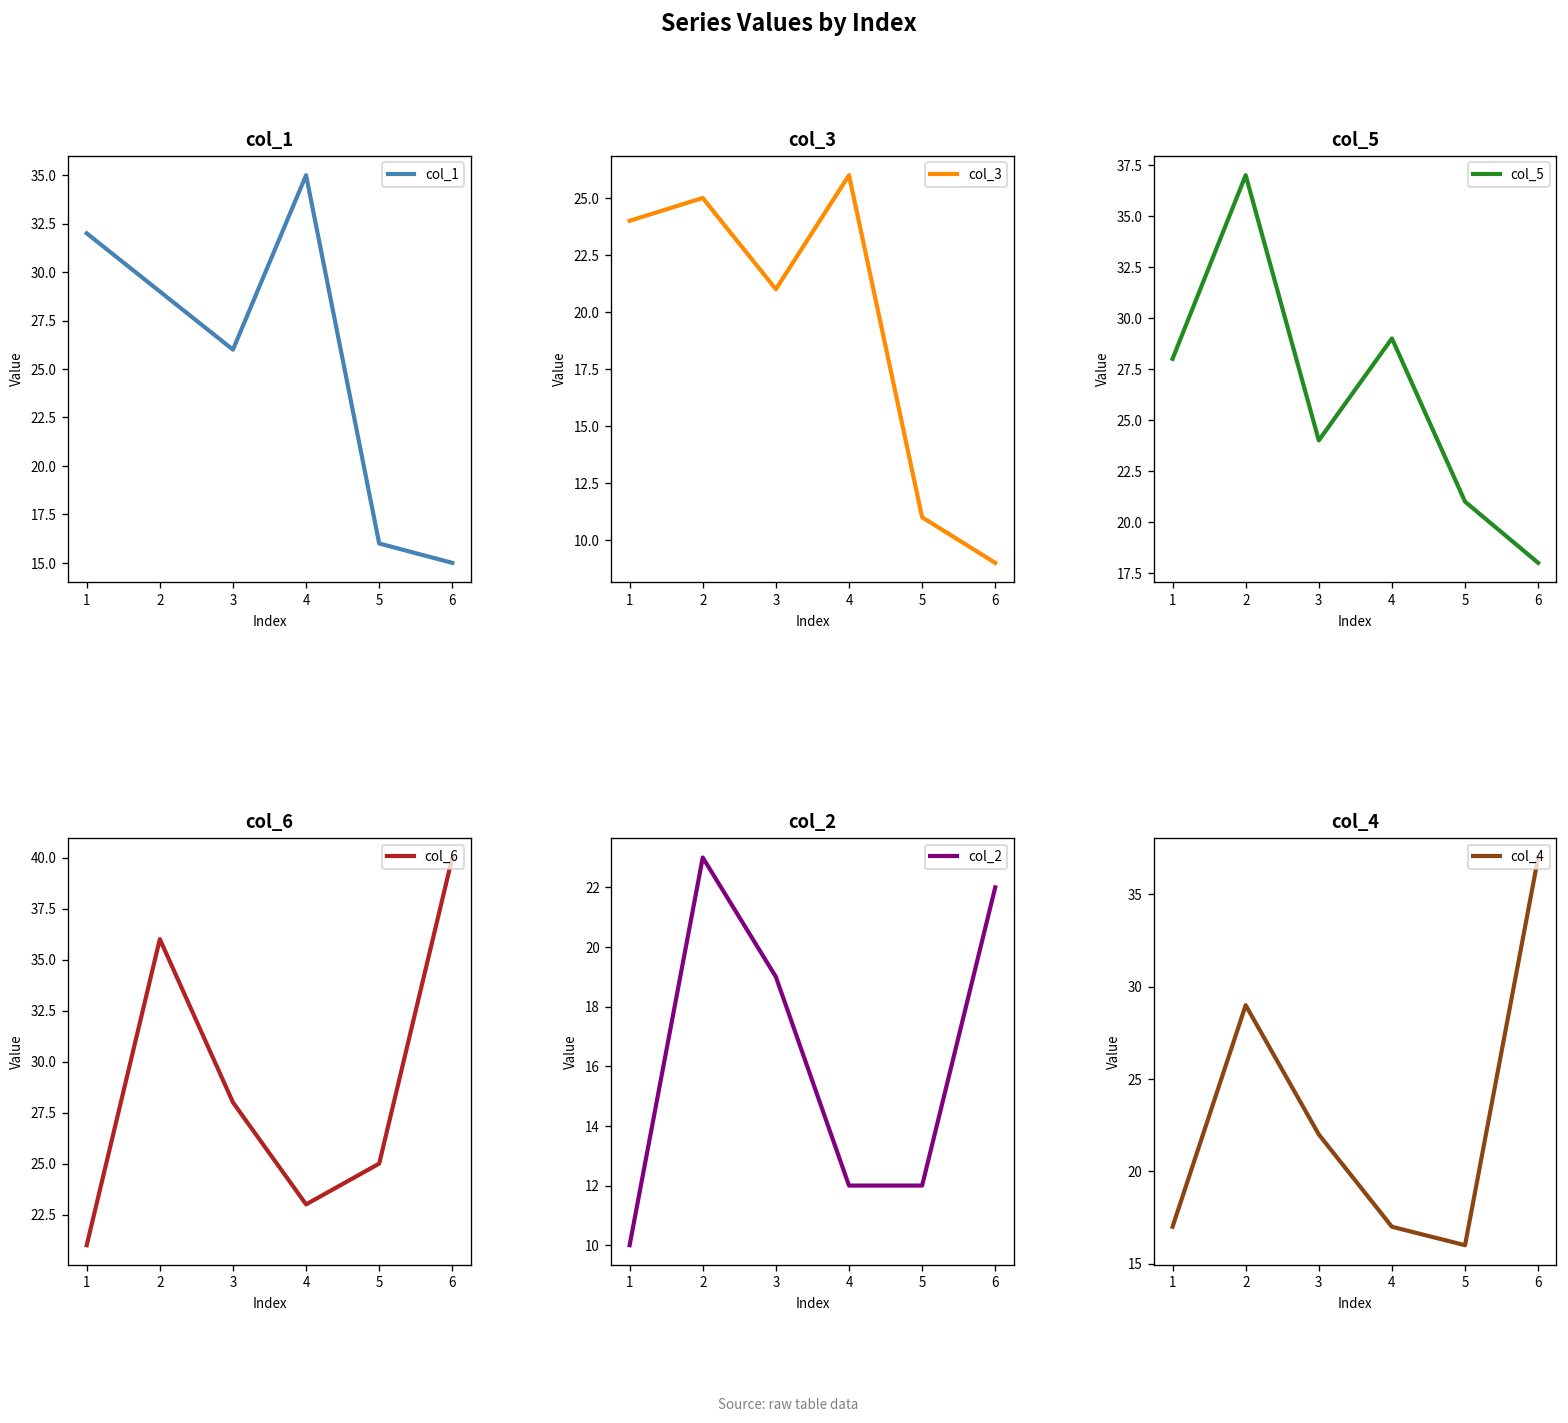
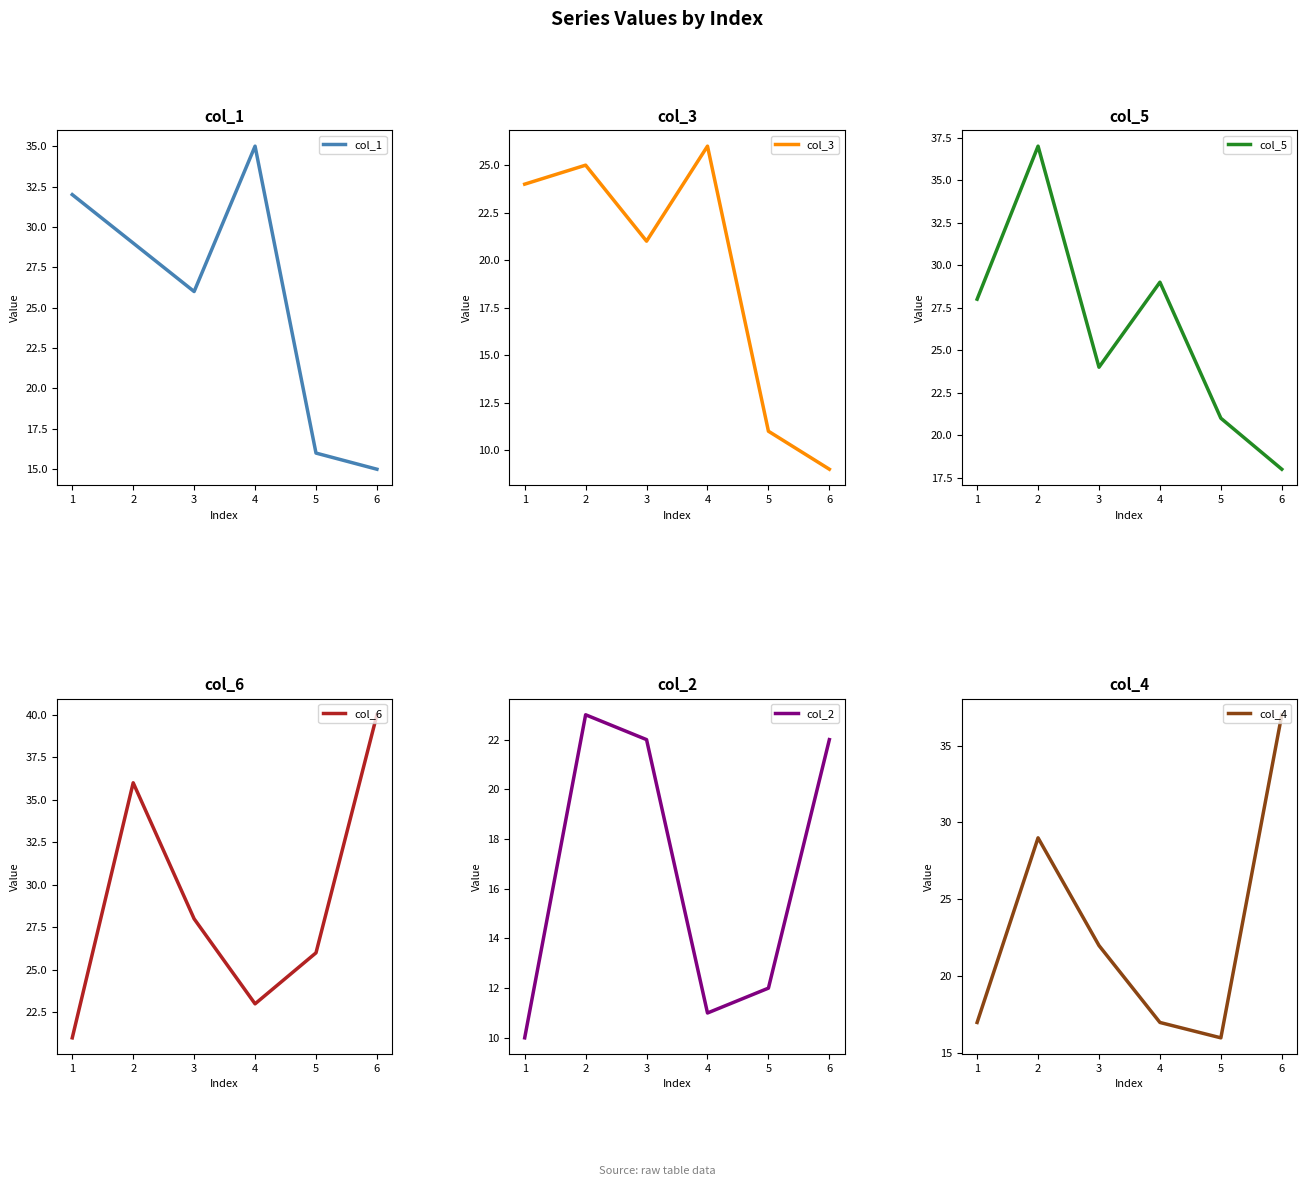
col_6, 5: 25 -> 26
col_2, 3: 19 -> 22
col_2, 4: 12 -> 11
